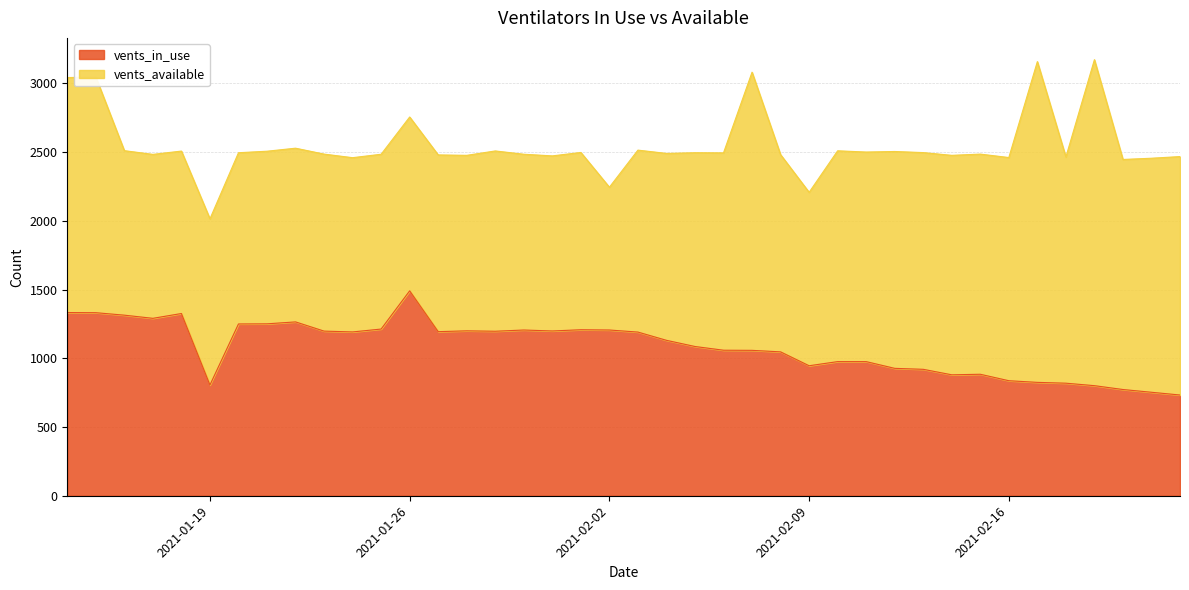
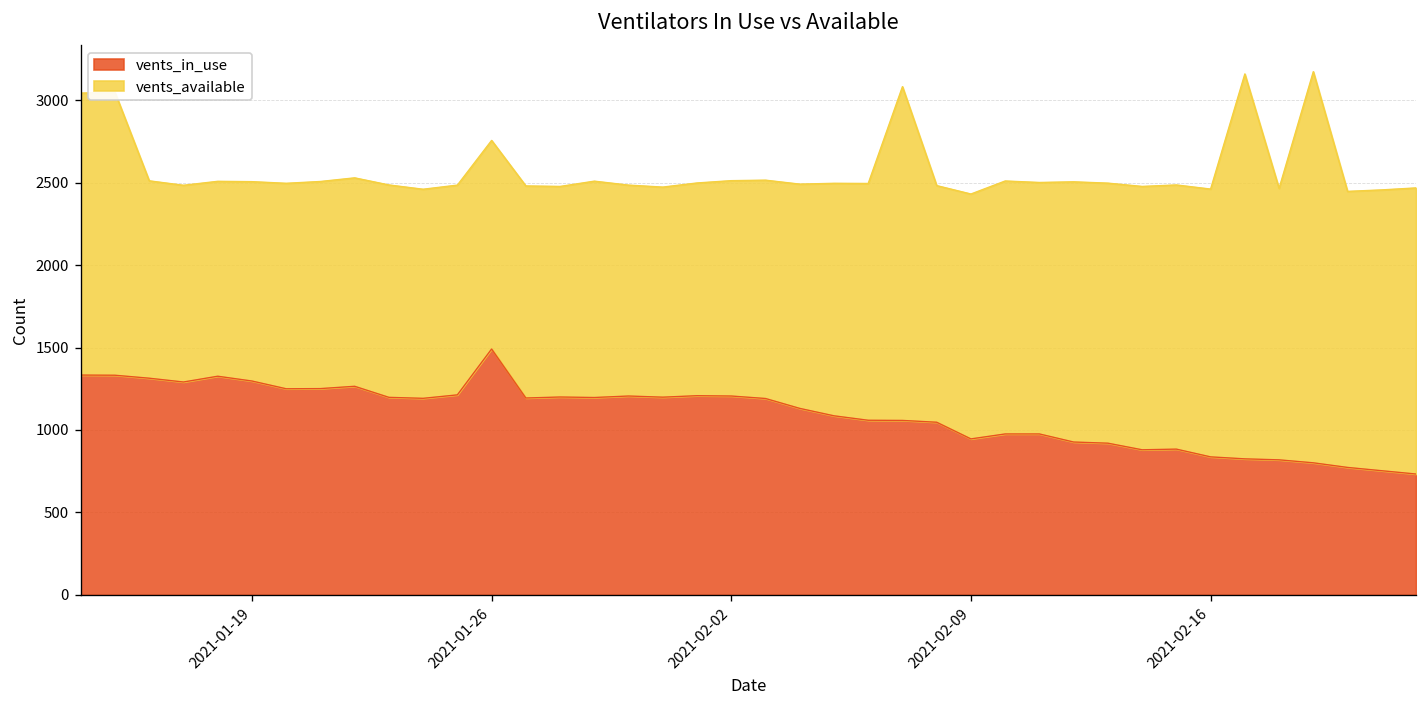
vents_in_use, 2021-01-19: 810 -> 1300
vents_available, 2021-02-02: 1040 -> 1310
vents_available, 2021-02-09: 1260 -> 1490
